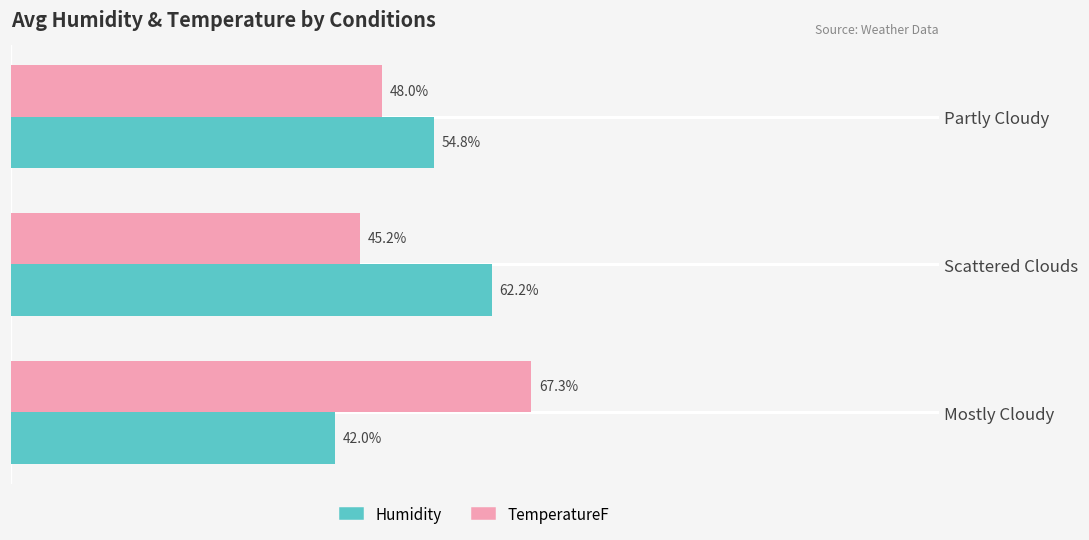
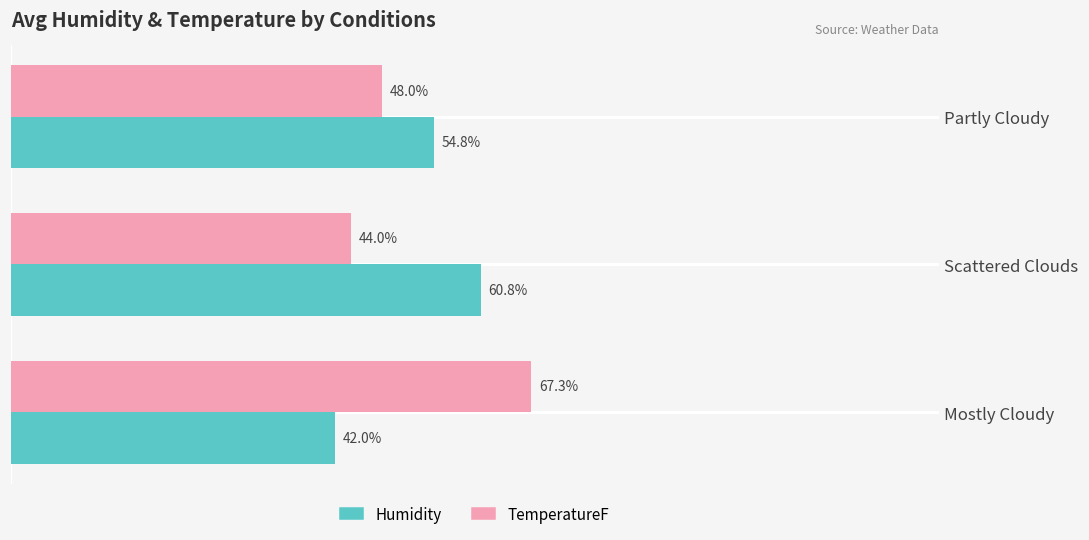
TemperatureF, Scattered Clouds: 45.2% -> 44.0%
Humidity, Scattered Clouds: 62.2% -> 60.8%
